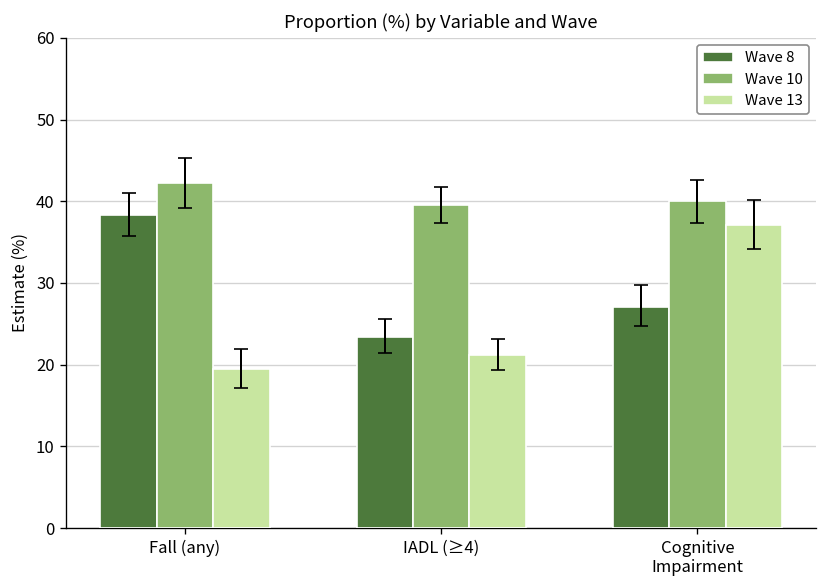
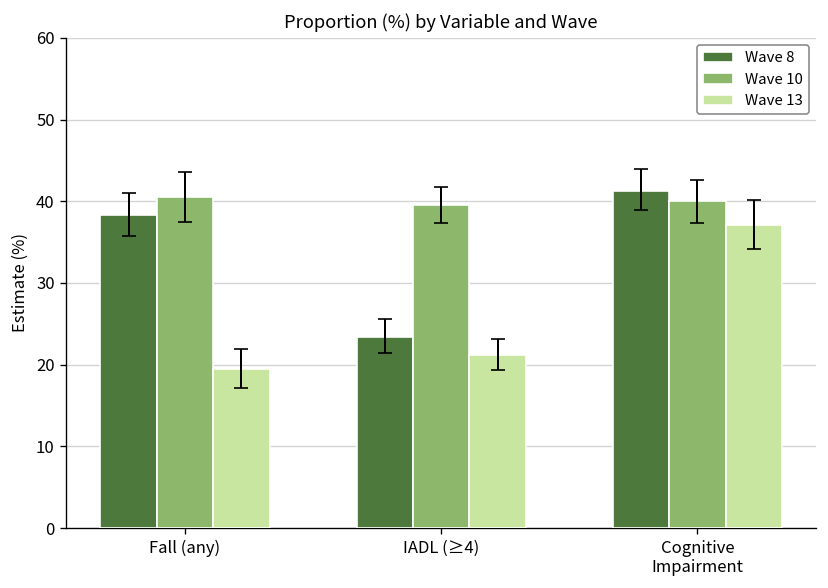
Wave 10, Fall (any): 42 -> 41
Wave 8, Cognitive Impairment: 27 -> 41
